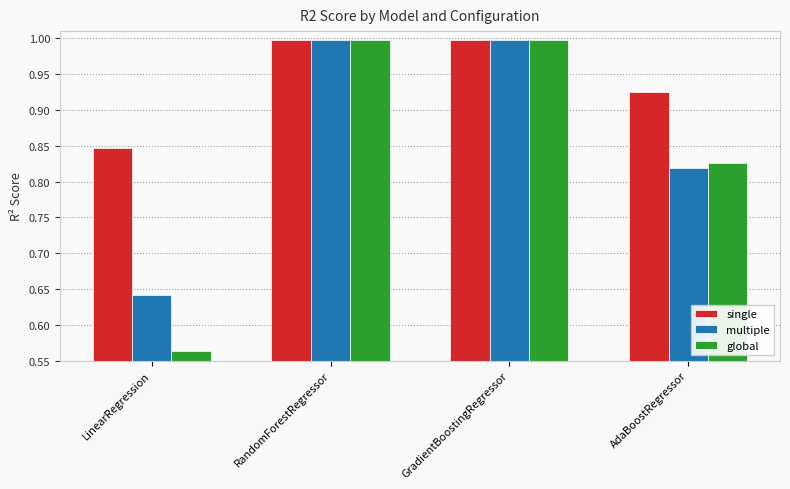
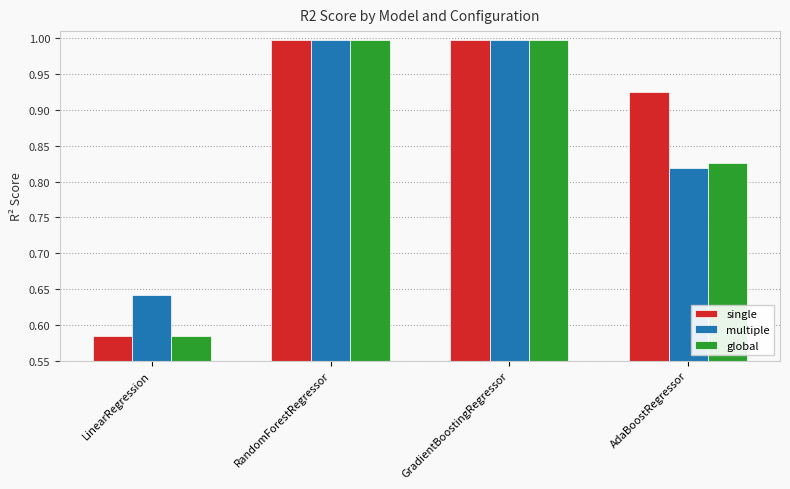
single, LinearRegression: 0.85 -> 0.58
global, LinearRegression: 0.56 -> 0.58
